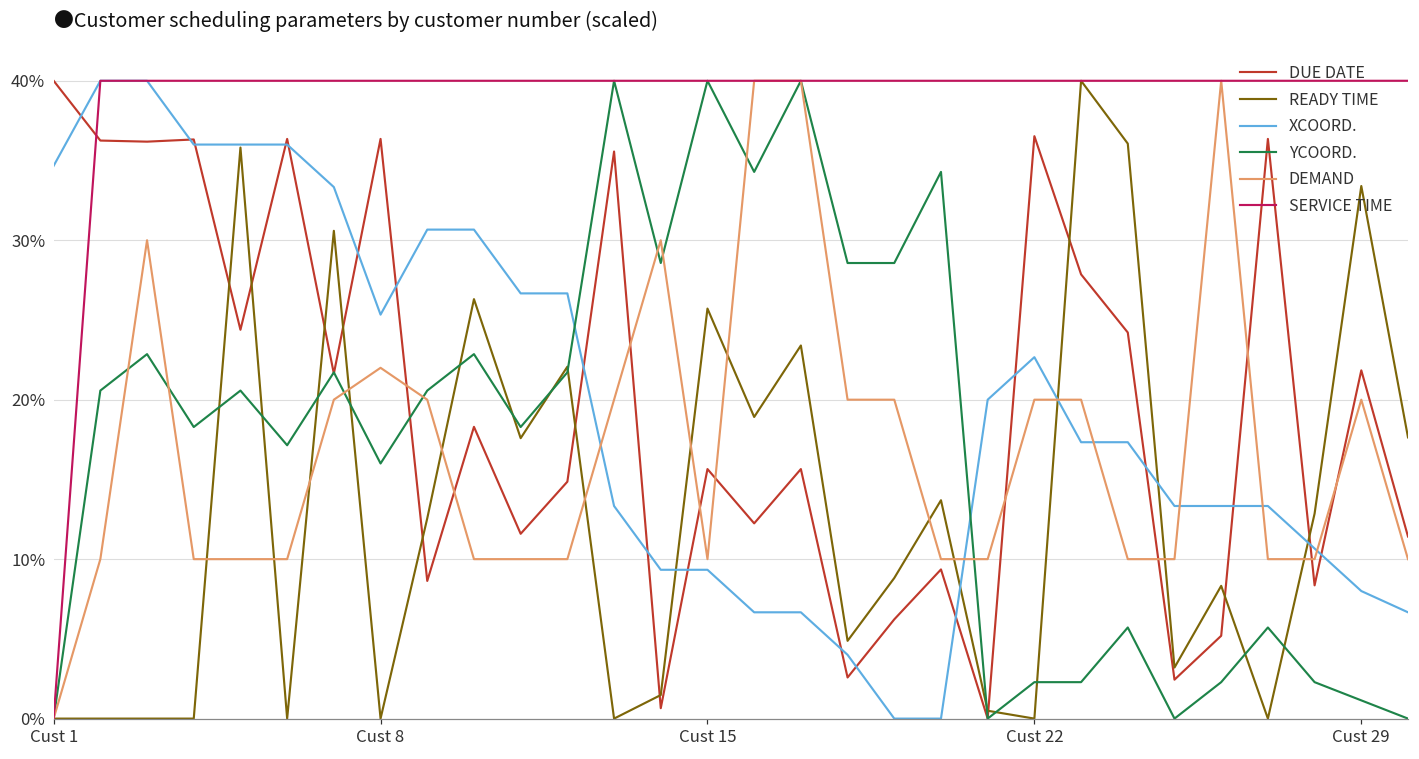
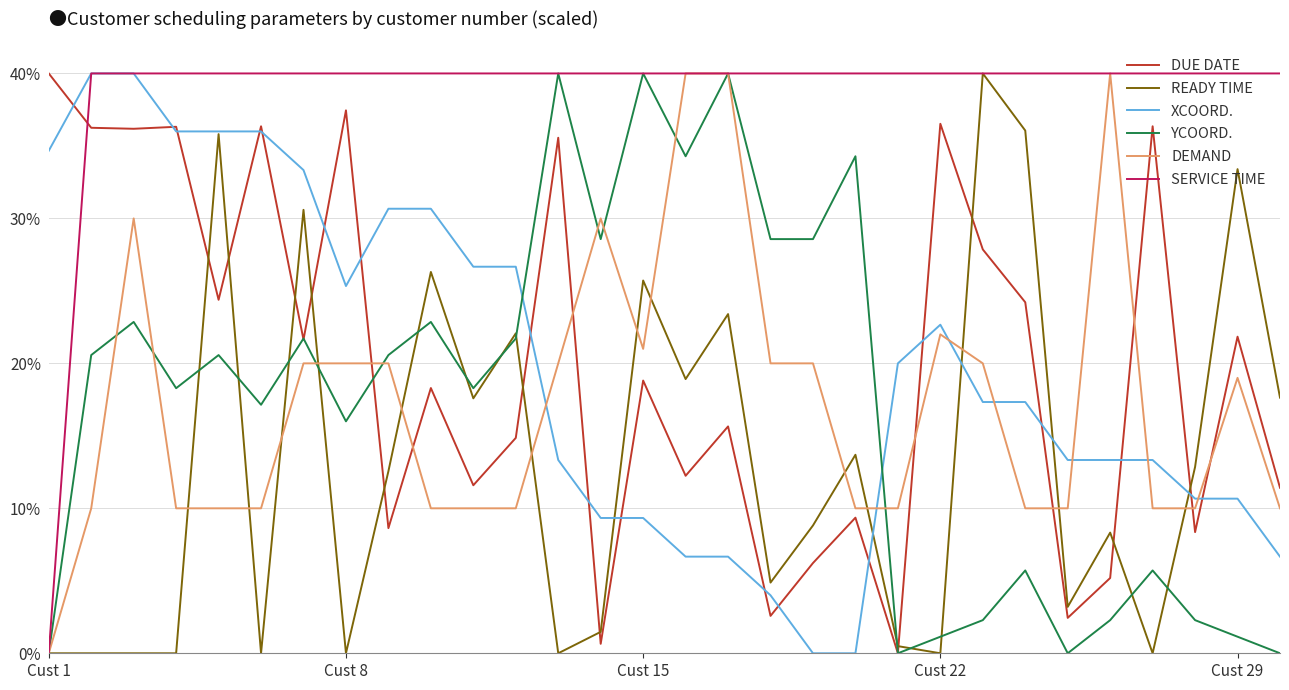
DUE DATE, Cust 8: 36.4% -> 37.5%
DEMAND, Cust 8: 22% -> 20%
DUE DATE, Cust 15: 15.6% -> 18.8%
DEMAND, Cust 15: 10% -> 21%
YCOORD., Cust 22: 2.3% -> 1.1%
DEMAND, Cust 22: 20% -> 22%
XCOORD., Cust 29: 8.0% -> 10.7%
DEMAND, Cust 29: 20% -> 19%
